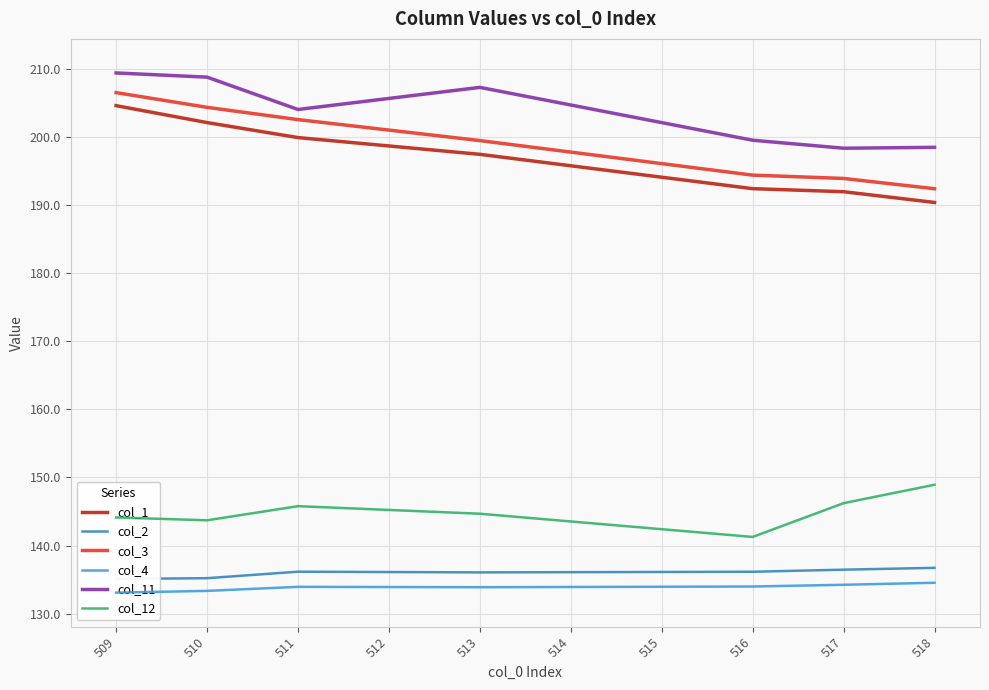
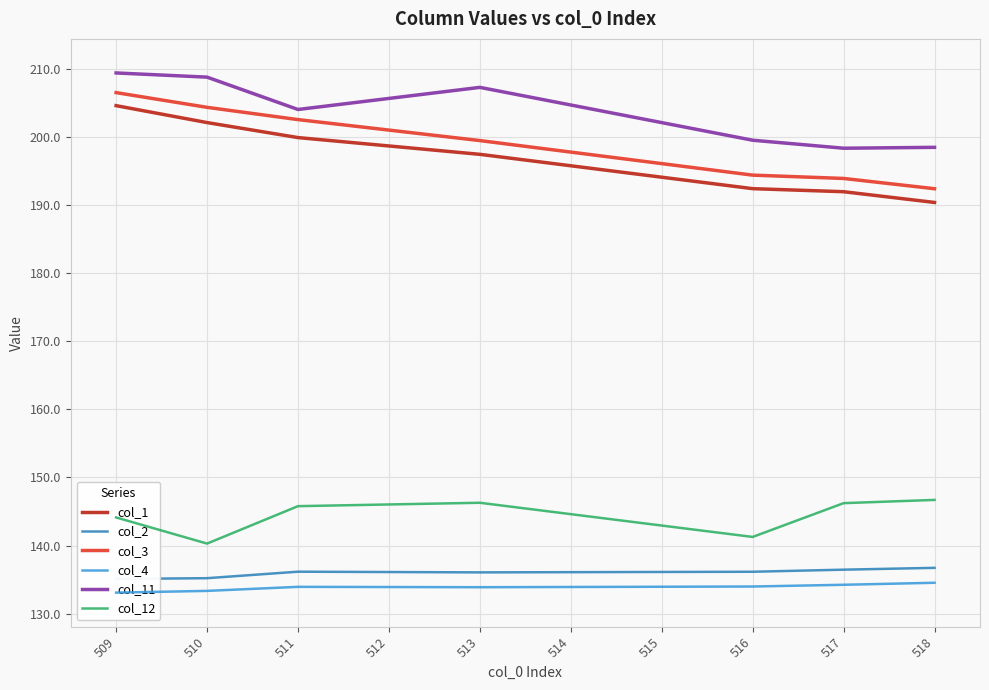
col_12, 510: 144 -> 140
col_12, 513: 145 -> 146
col_12, 518: 149 -> 147
